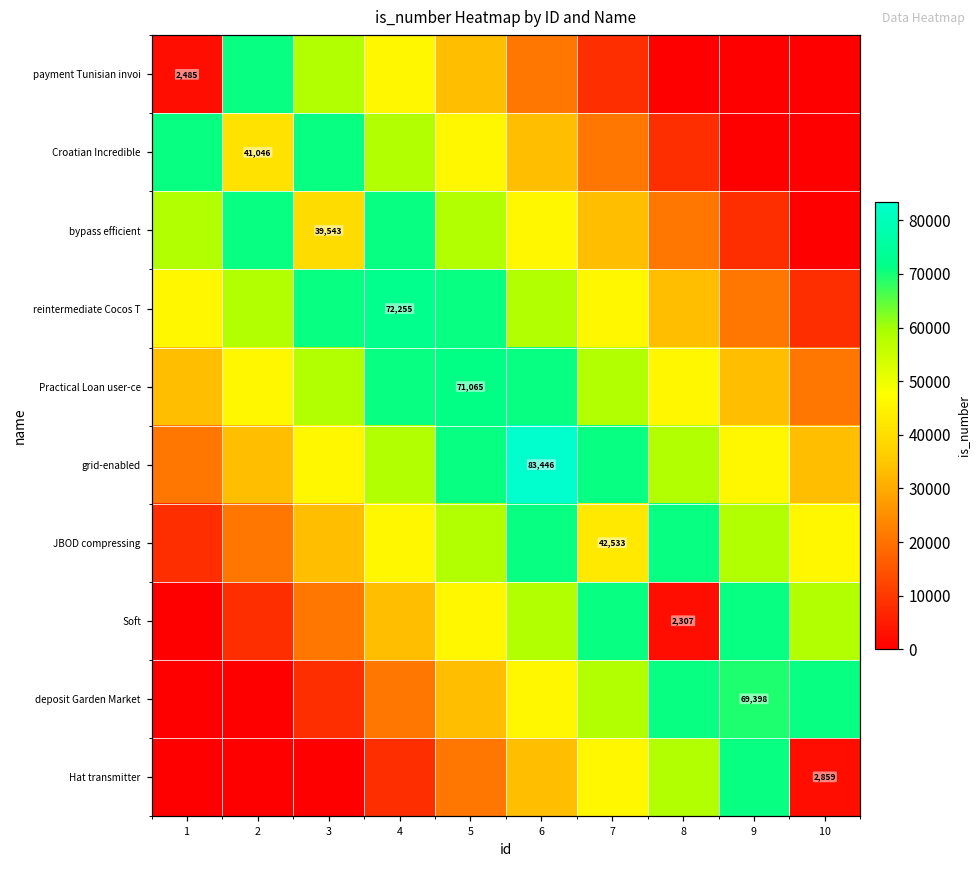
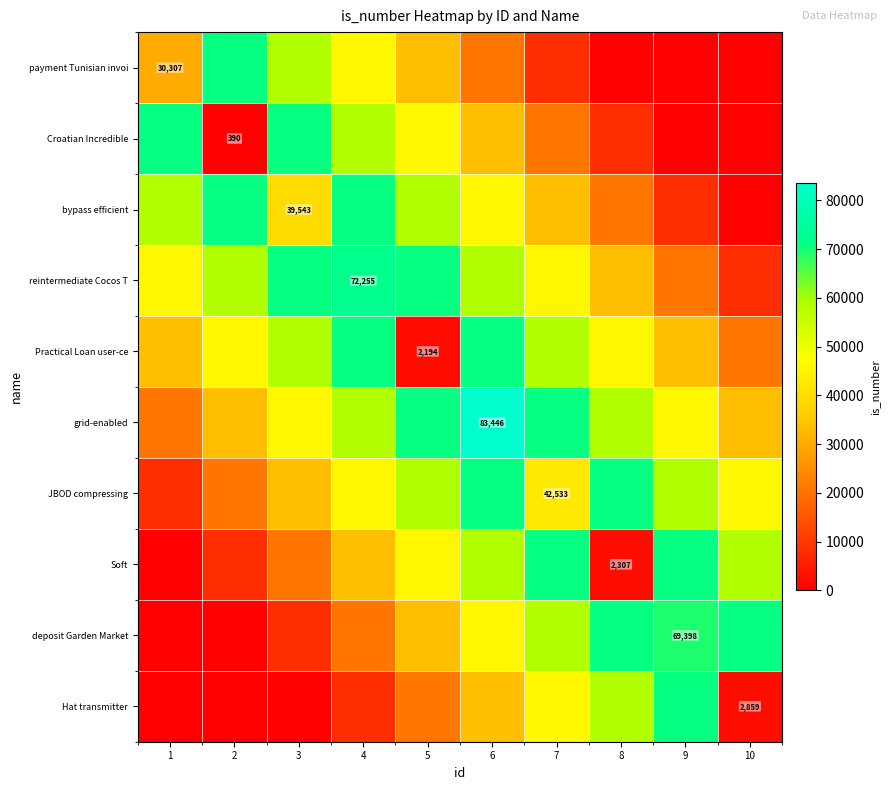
payment Tunisian invoi, 1: 2,485 -> 30,307
Croatian Incredible, 2: 41,046 -> 390
Practical Loan user-ce, 5: 71,065 -> 2,194
